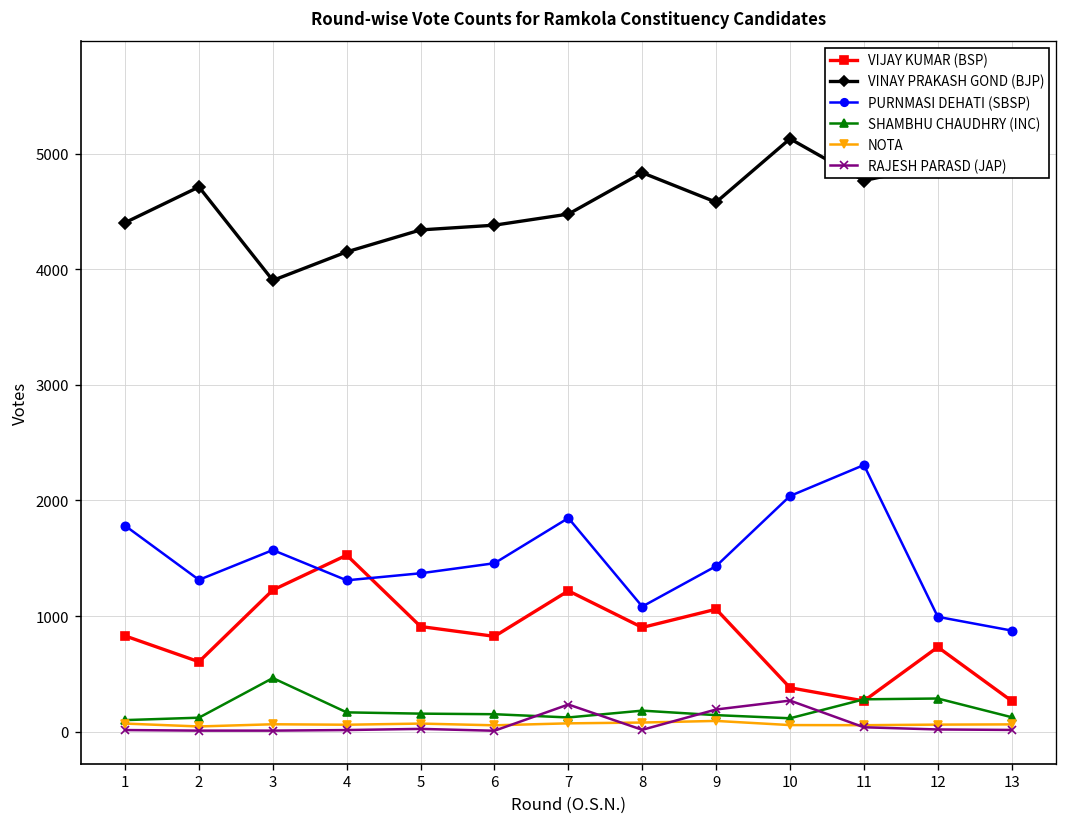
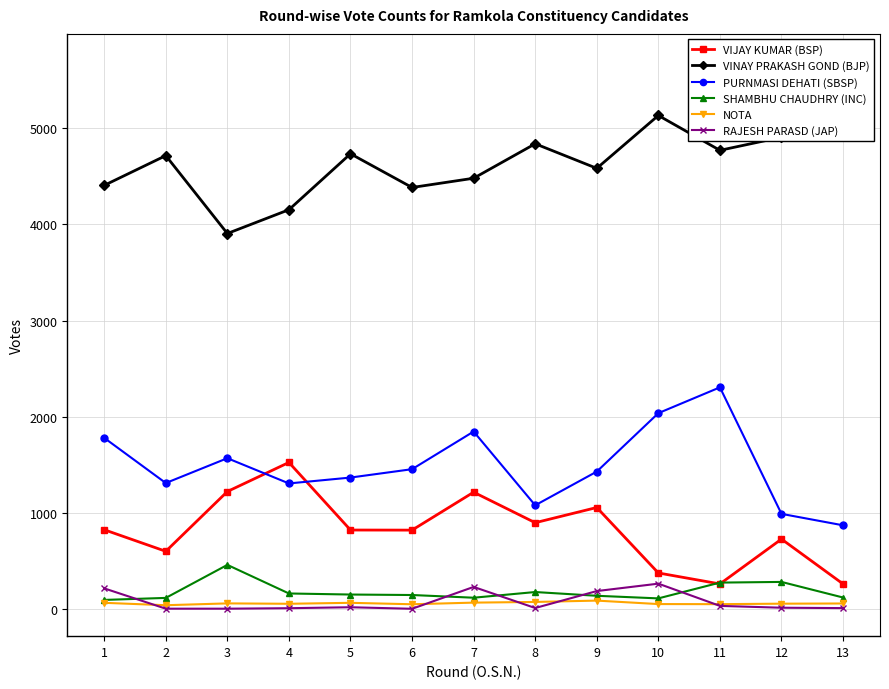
RAJESH PARASD (JAP), 1: 0 -> 200
VIJAY KUMAR (BSP), 5: 900 -> 800
VINAY PRAKASH GOND (BJP), 5: 4300 -> 4700
